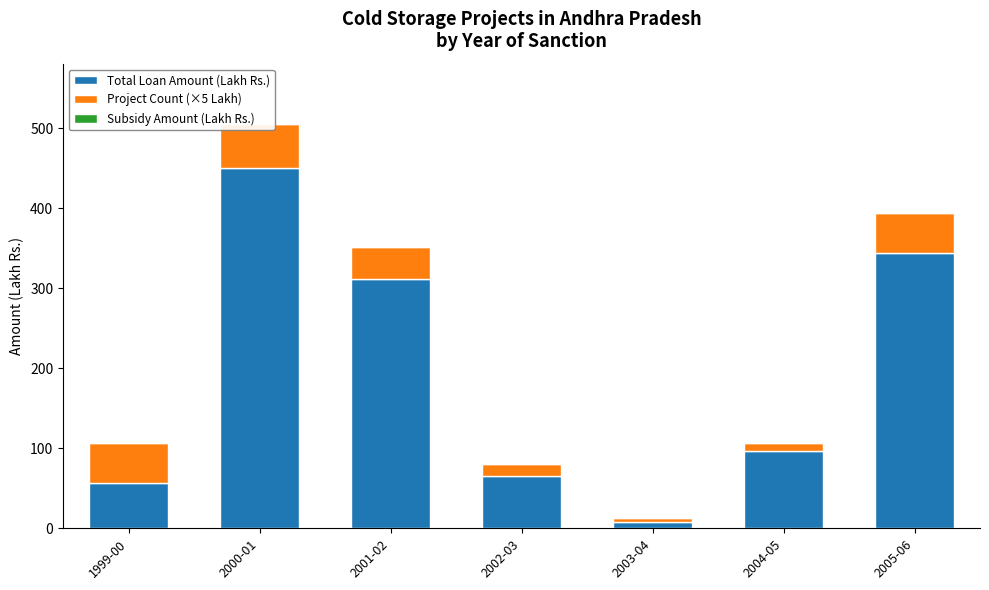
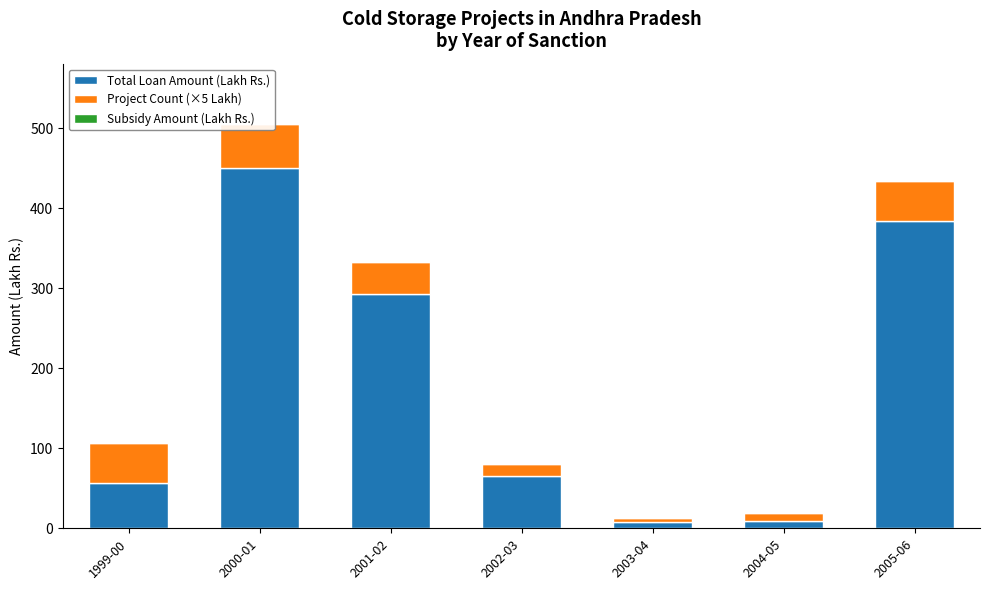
Total Loan Amount (Lakh Rs.), 2001-02: 310 -> 290
Total Loan Amount (Lakh Rs.), 2004-05: 100 -> 10
Total Loan Amount (Lakh Rs.), 2005-06: 340 -> 380
